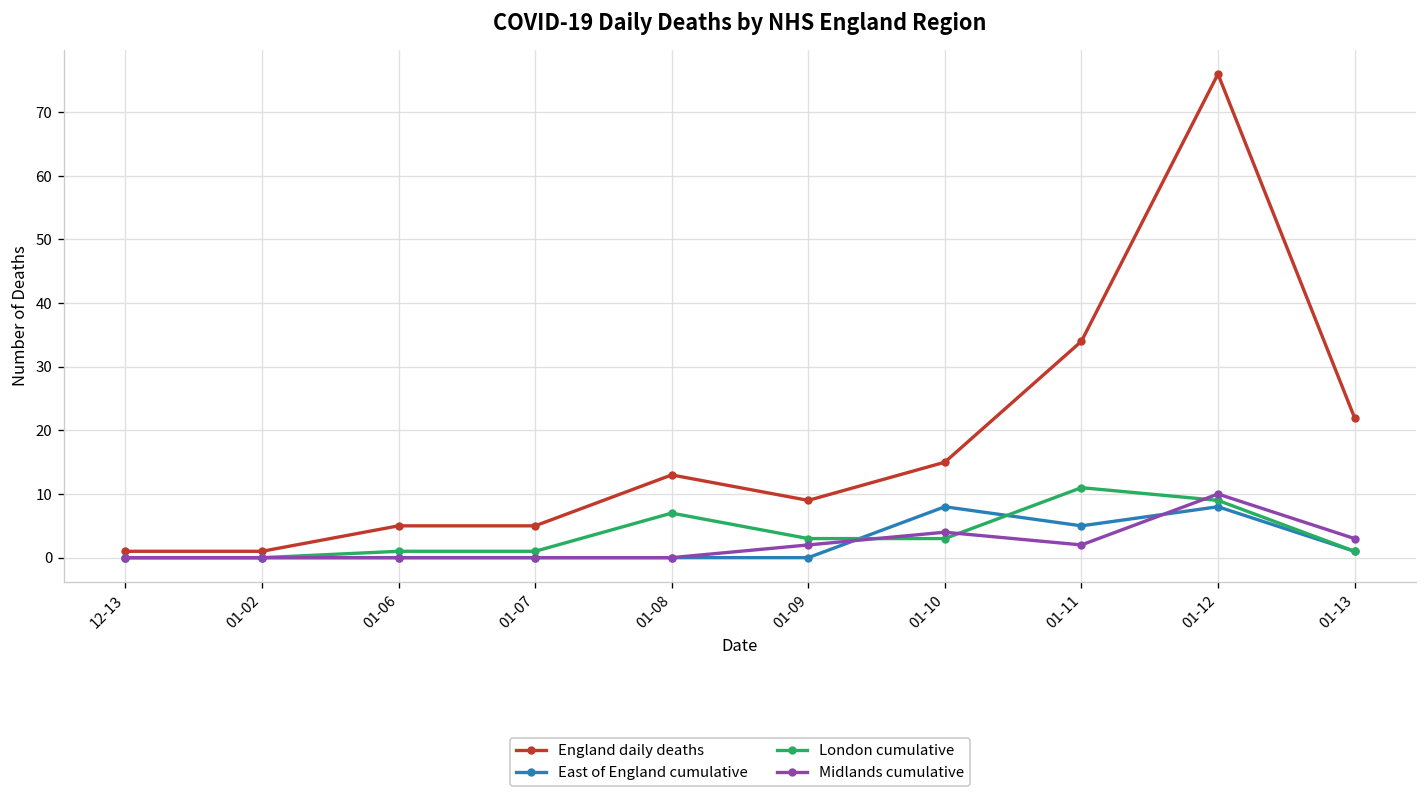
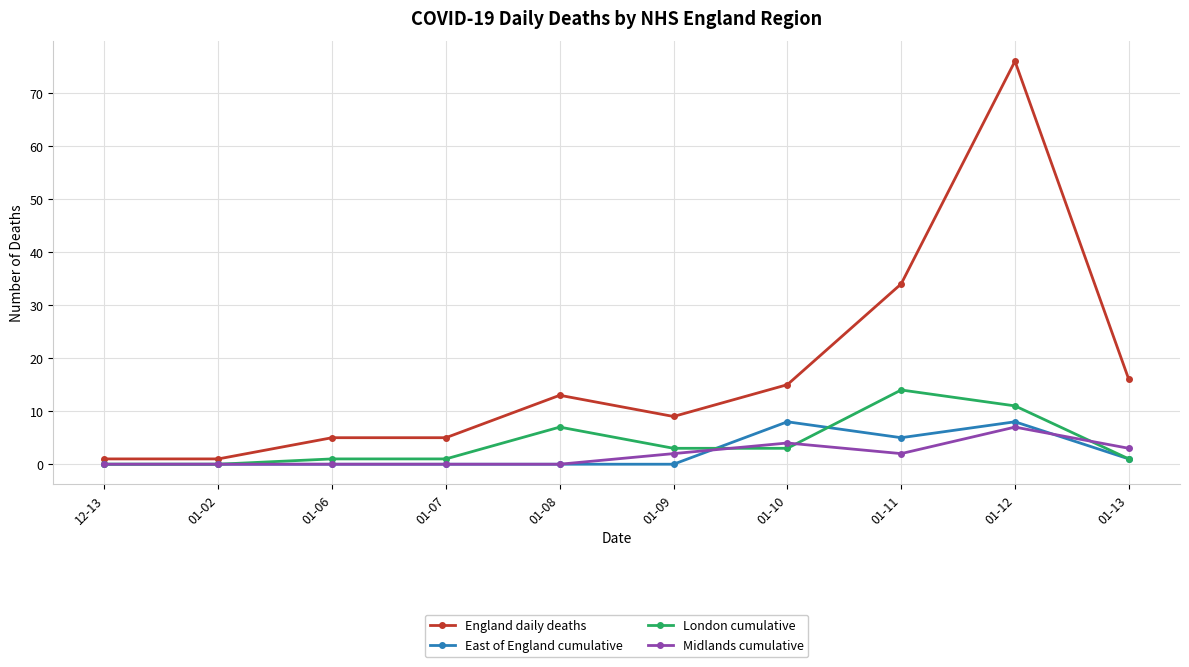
London cumulative, 01-11: 11 -> 14
London cumulative, 01-12: 9 -> 11
Midlands cumulative, 01-12: 10 -> 7
England daily deaths, 01-13: 22 -> 16
